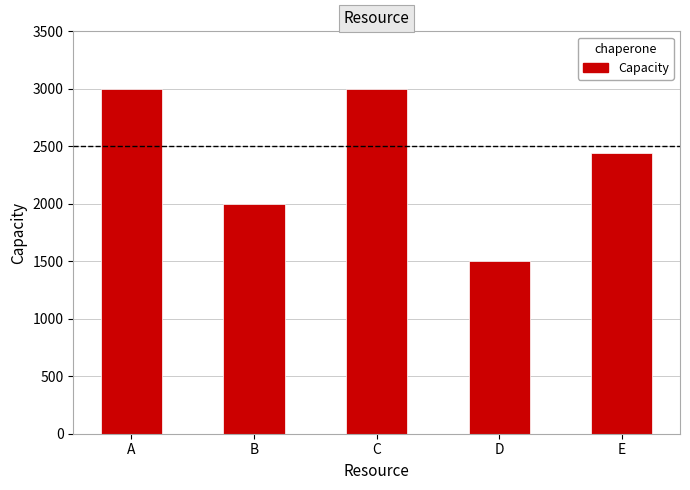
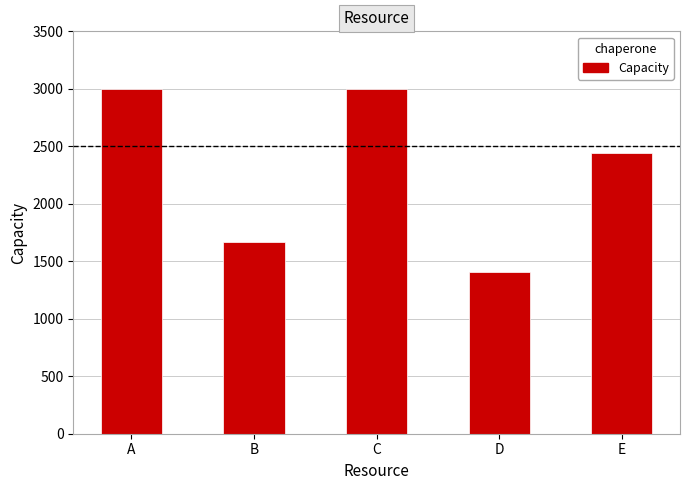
B: 2000 -> 1670
D: 1500 -> 1410
